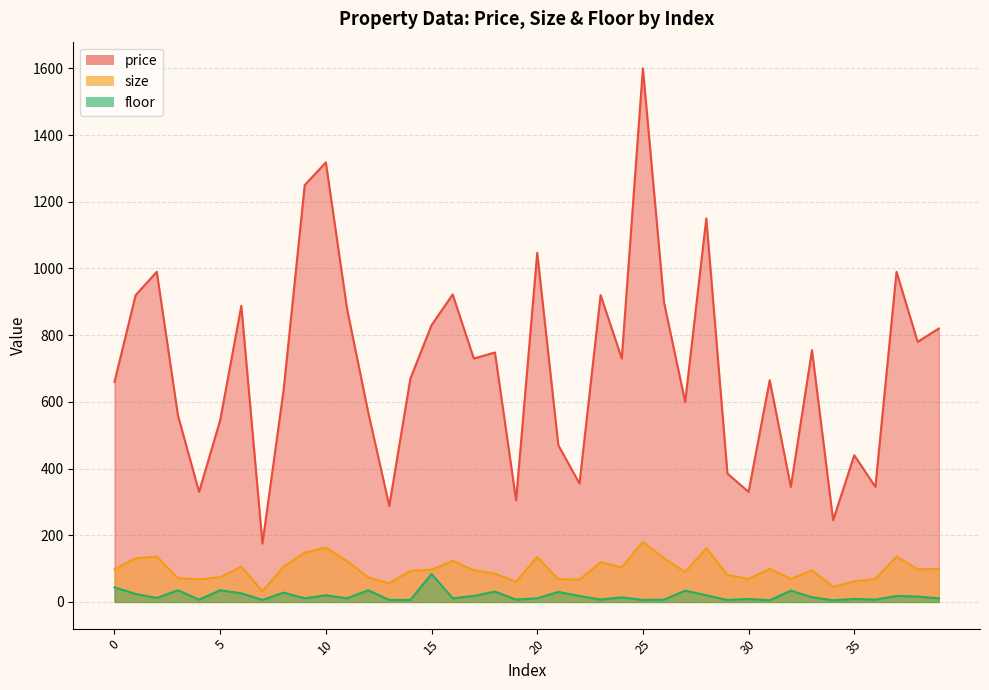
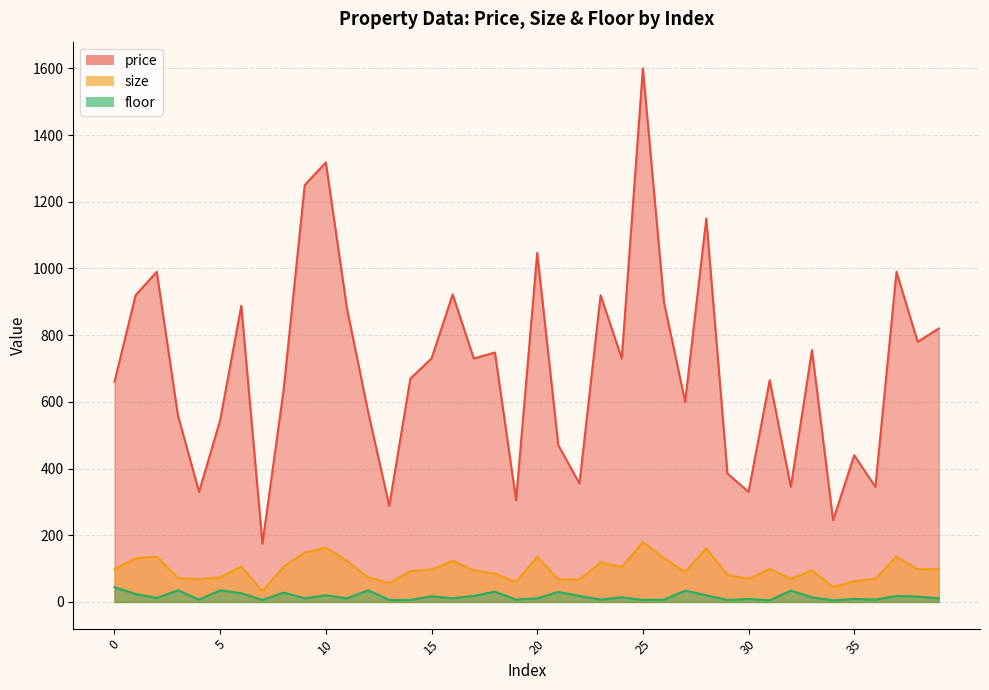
price, 15: 830 -> 730
floor, 15: 80 -> 20
